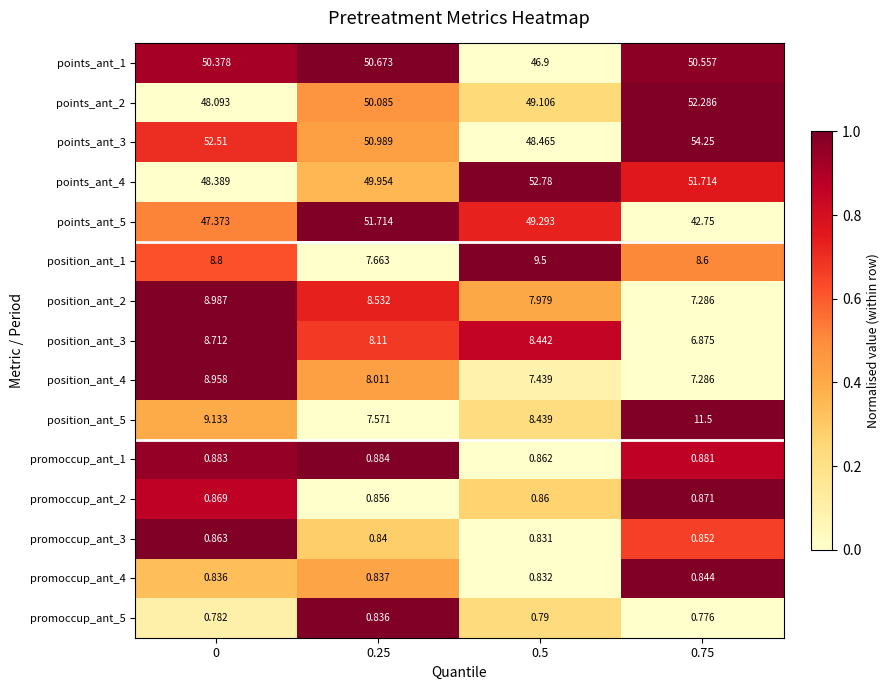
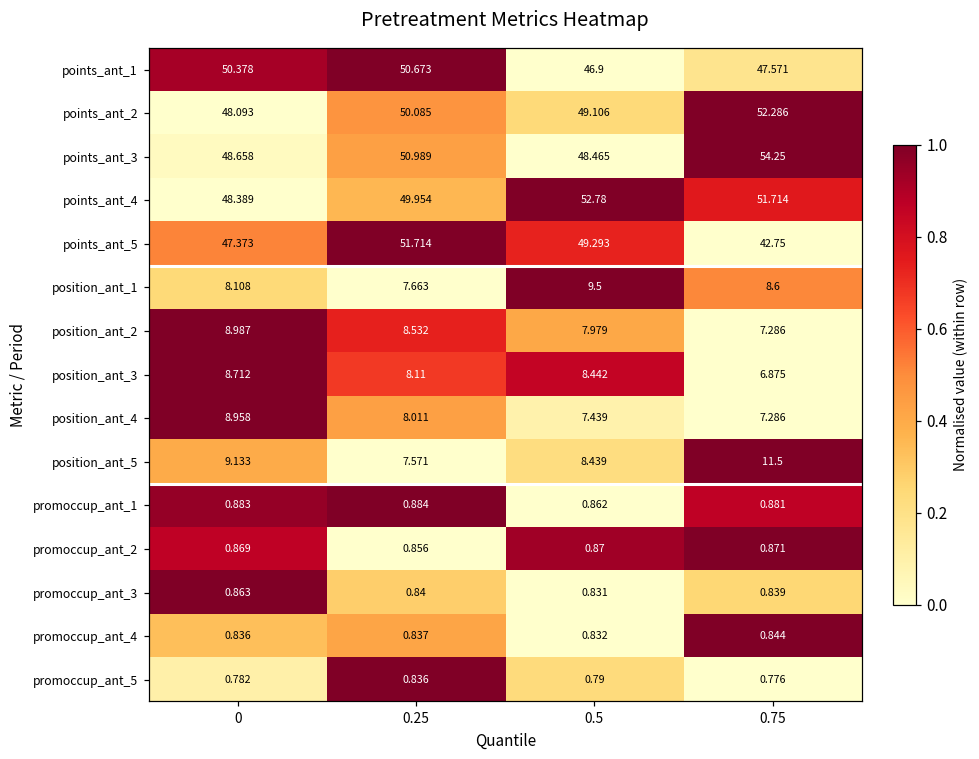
points_ant_1, 0.75: 50.557 -> 47.571
points_ant_3, 0: 52.51 -> 48.658
position_ant_1, 0: 8.8 -> 8.108
promoccup_ant_2, 0.5: 0.86 -> 0.87
promoccup_ant_3, 0.75: 0.852 -> 0.839
